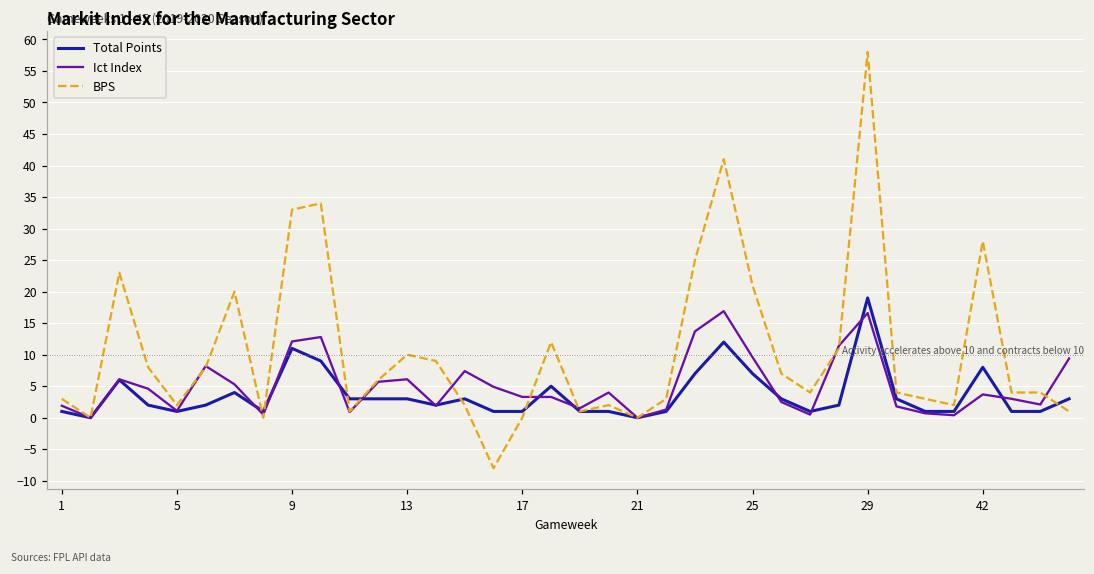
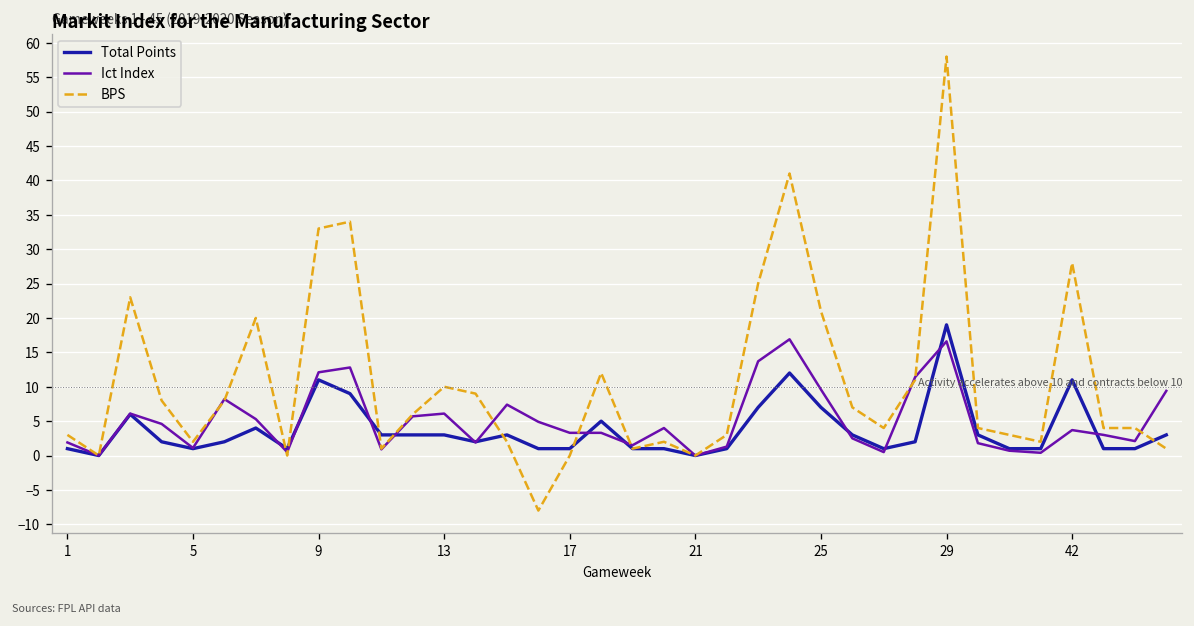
Total Points, 42: 8 -> 11
